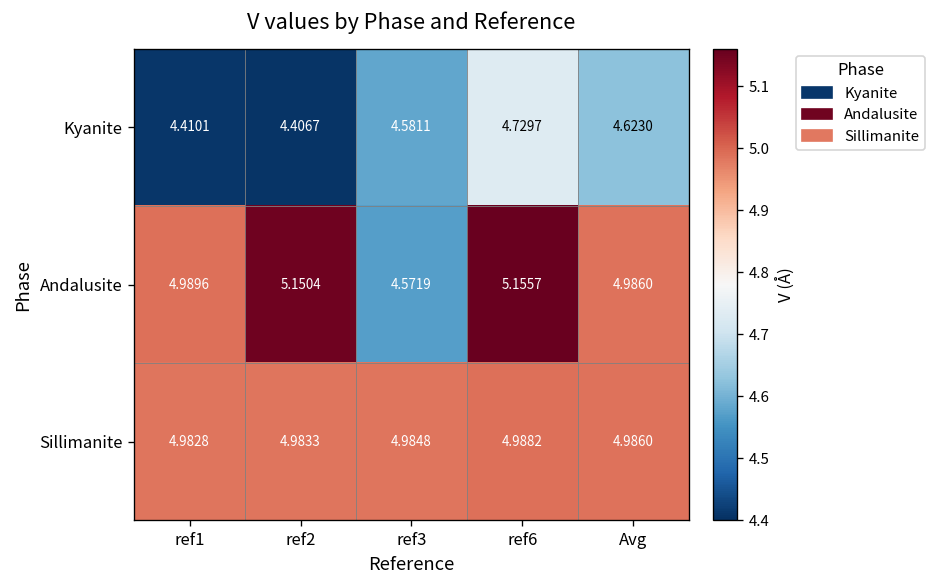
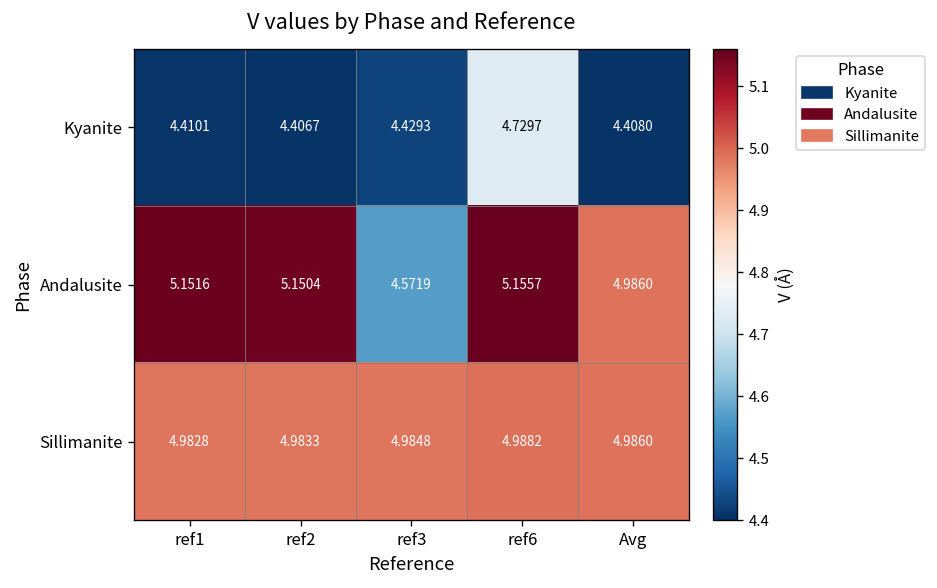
Kyanite, ref3: 4.5811 -> 4.4293
Kyanite, Avg: 4.6230 -> 4.4080
Andalusite, ref1: 4.9896 -> 5.1516
